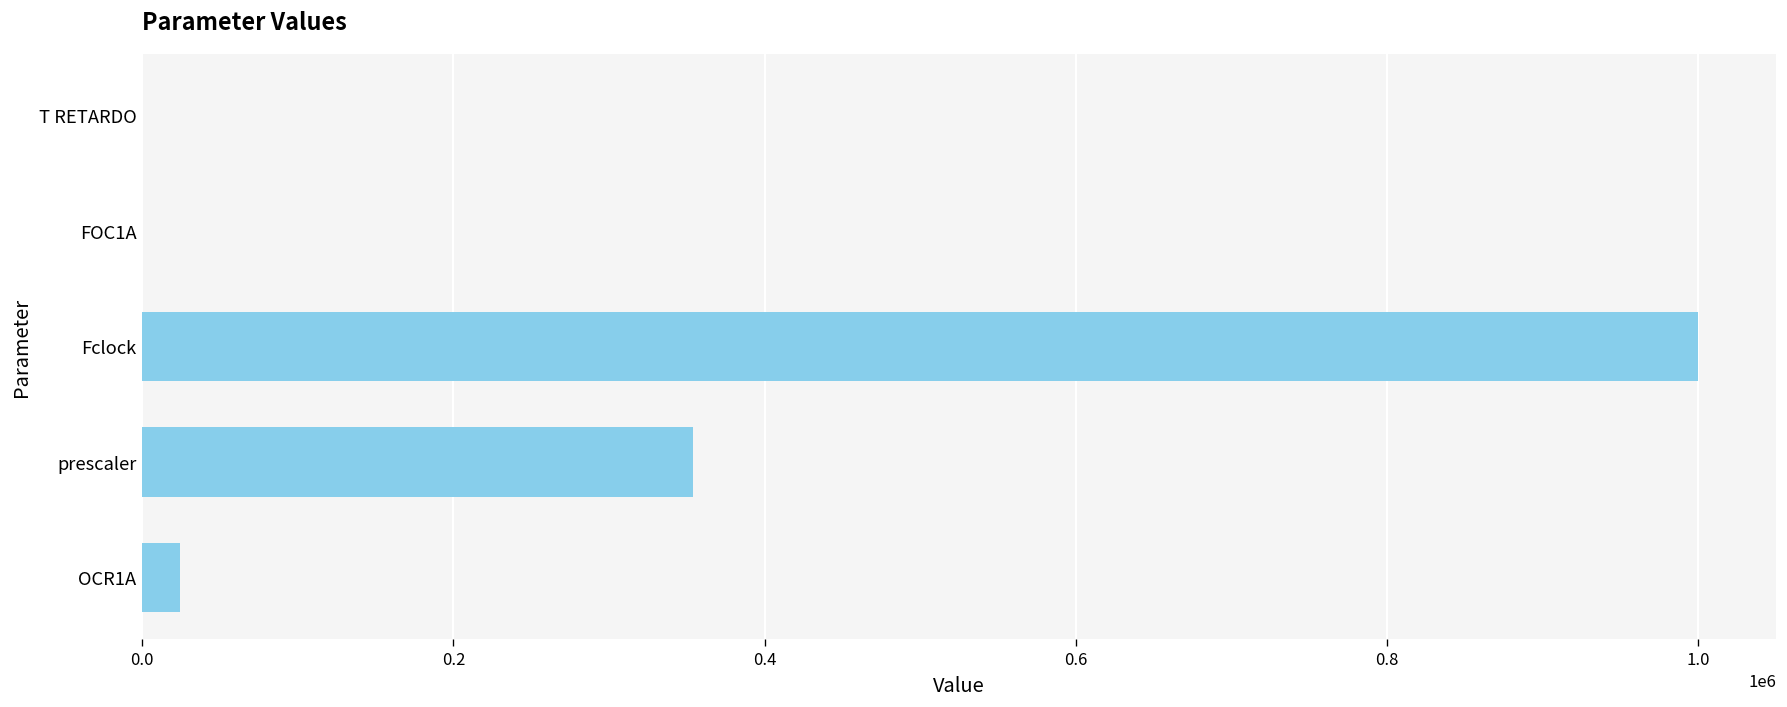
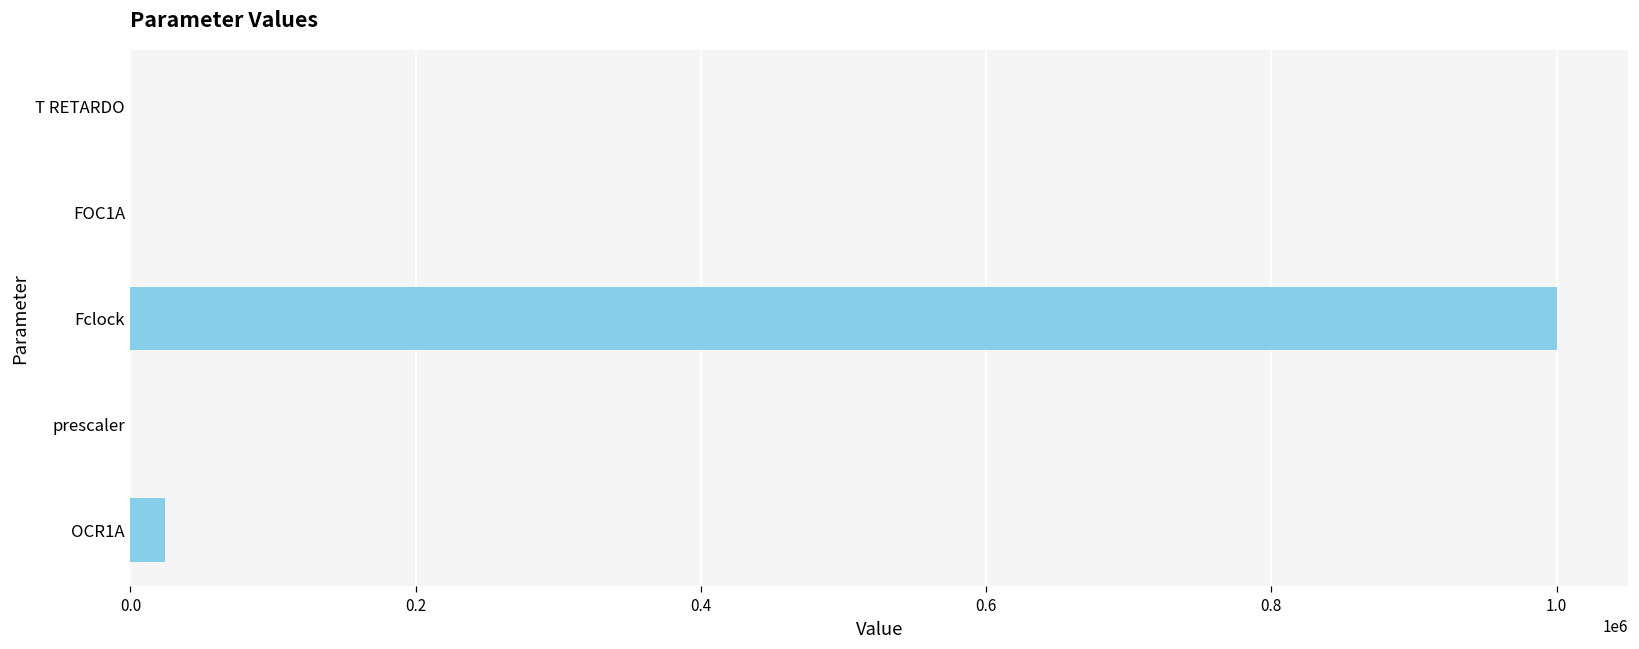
prescaler: 354000 -> 0
